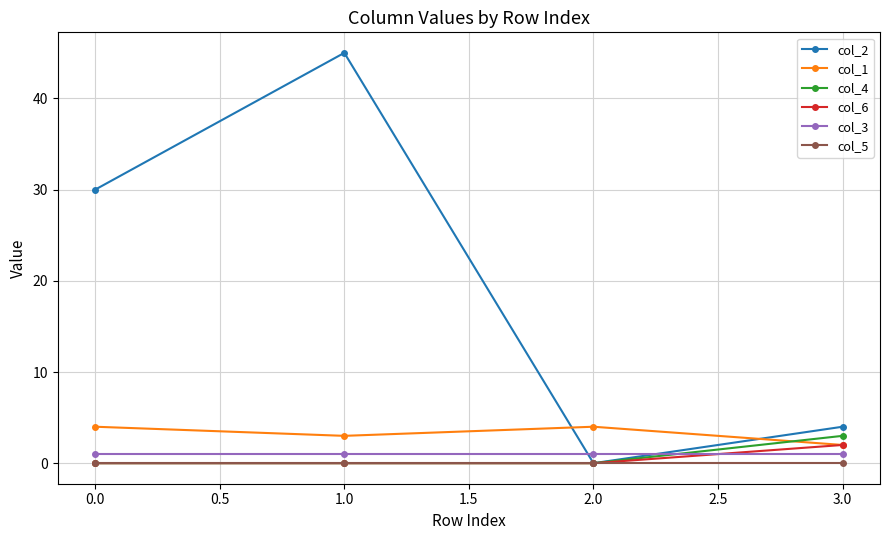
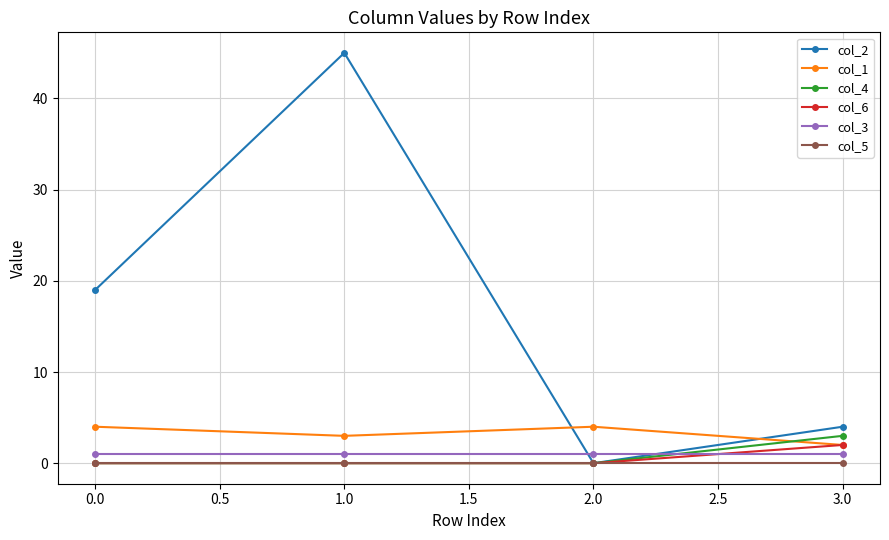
col_2, 0.0: 30 -> 19
